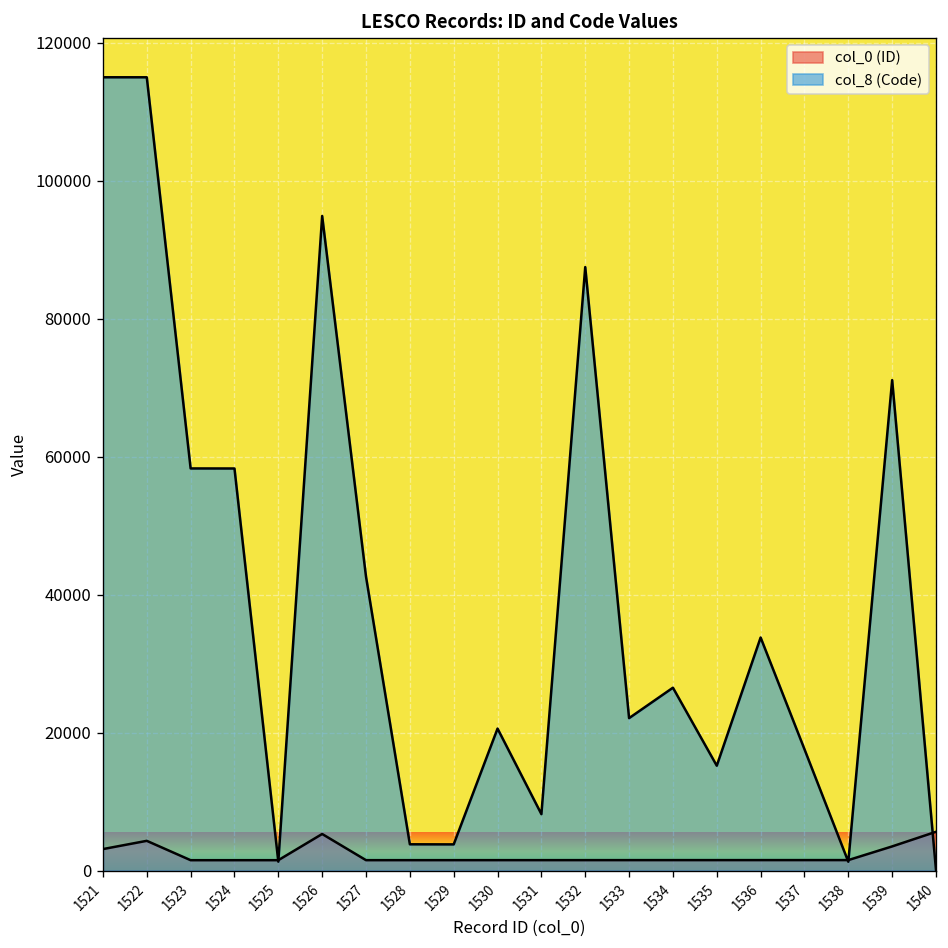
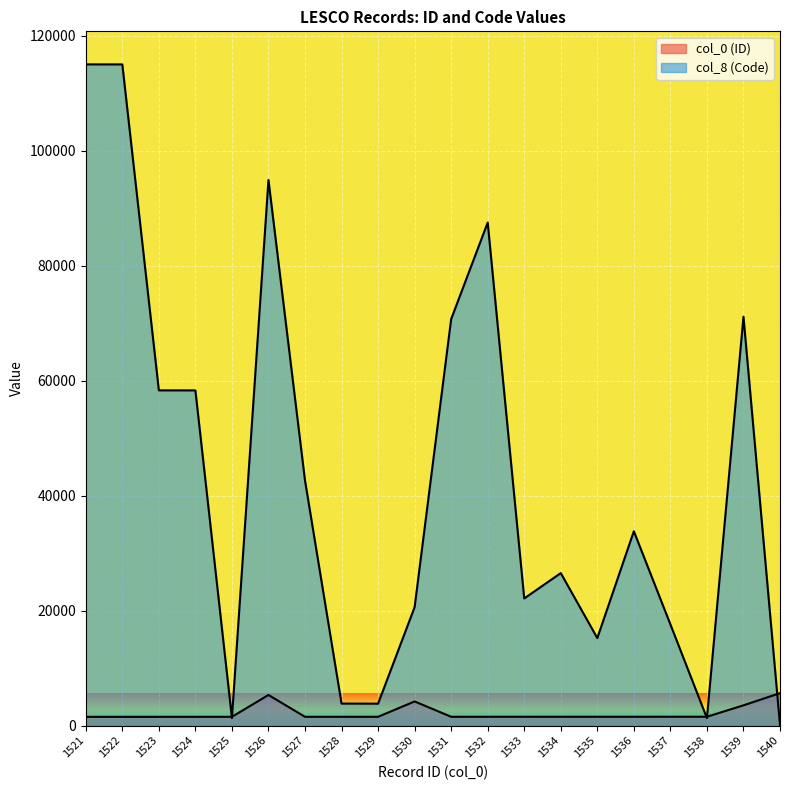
col_0 (ID), 1521: 3000 -> 2000
col_0 (ID), 1522: 4000 -> 2000
col_0 (ID), 1530: 2000 -> 4000
col_8 (Code), 1531: 8000 -> 71000
